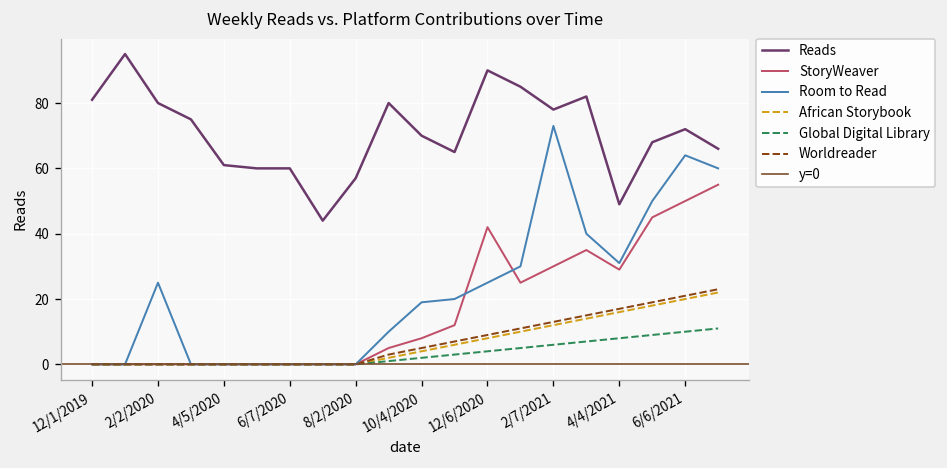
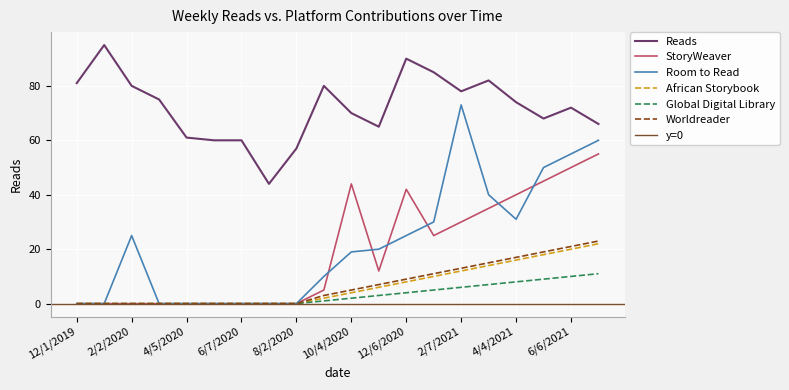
StoryWeaver, 10/4/2020: 8 -> 44
Reads, 4/4/2021: 49 -> 74
StoryWeaver, 4/4/2021: 29 -> 40
Room to Read, 6/6/2021: 64 -> 55
